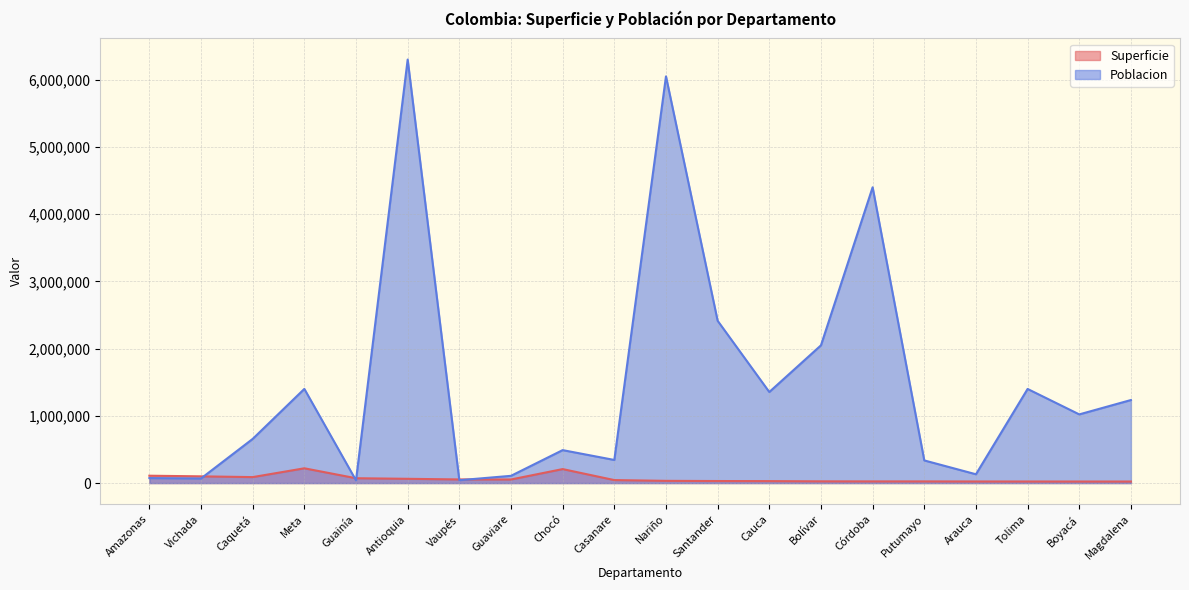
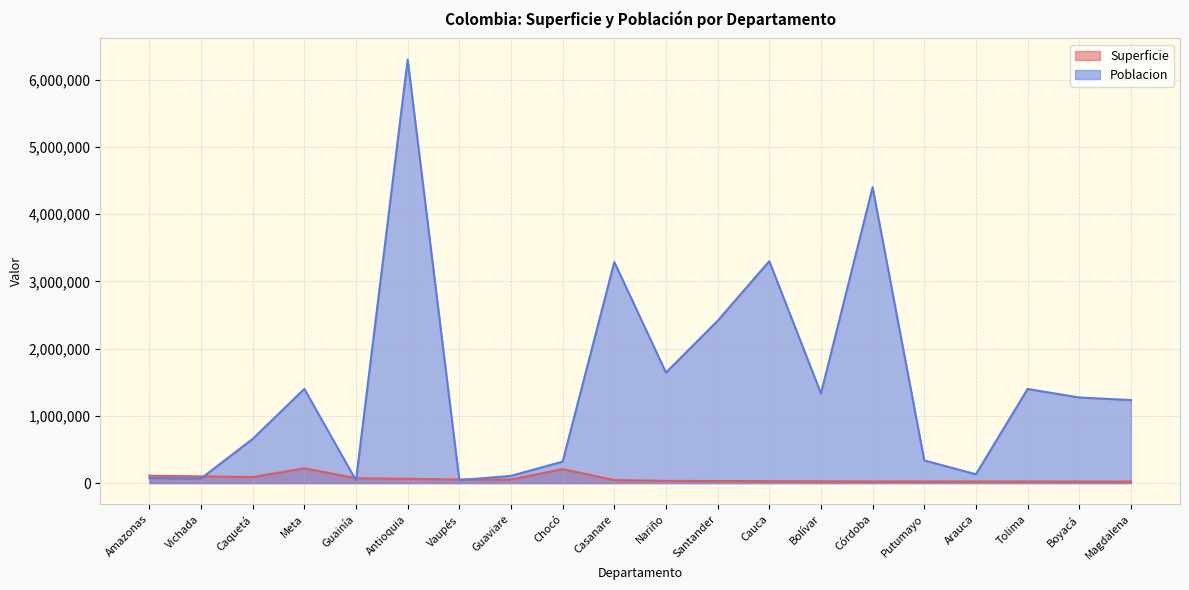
Poblacion, Chocó: 500,000 -> 300,000
Poblacion, Casanare: 300,000 -> 3,300,000
Poblacion, Nariño: 6,000,000 -> 1,600,000
Poblacion, Cauca: 1,400,000 -> 3,300,000
Poblacion, Bolívar: 2,000,000 -> 1,300,000
Poblacion, Boyacá: 1,000,000 -> 1,300,000
